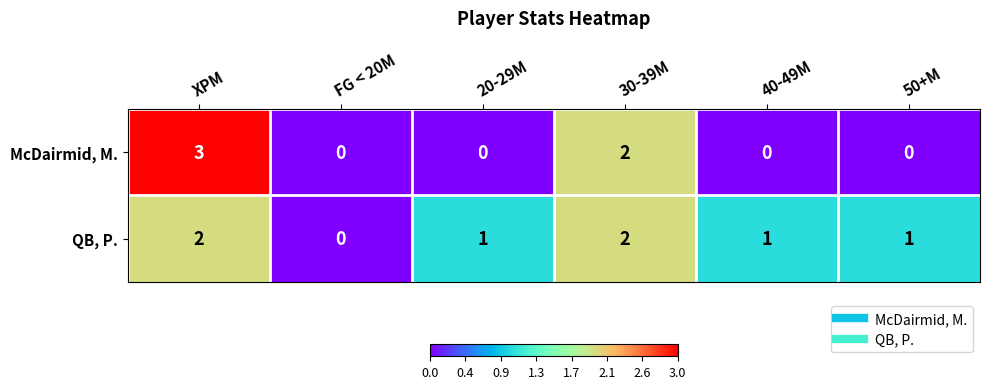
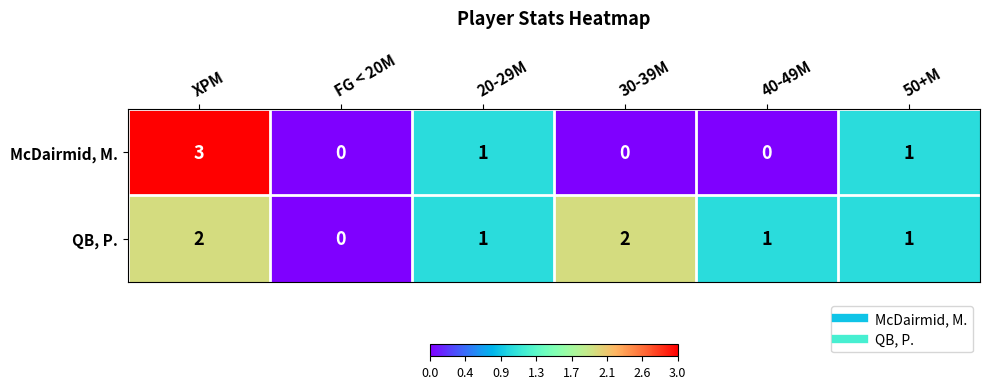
McDairmid, M., 20-29M: 0 -> 1
McDairmid, M., 30-39M: 2 -> 0
McDairmid, M., 50+M: 0 -> 1
